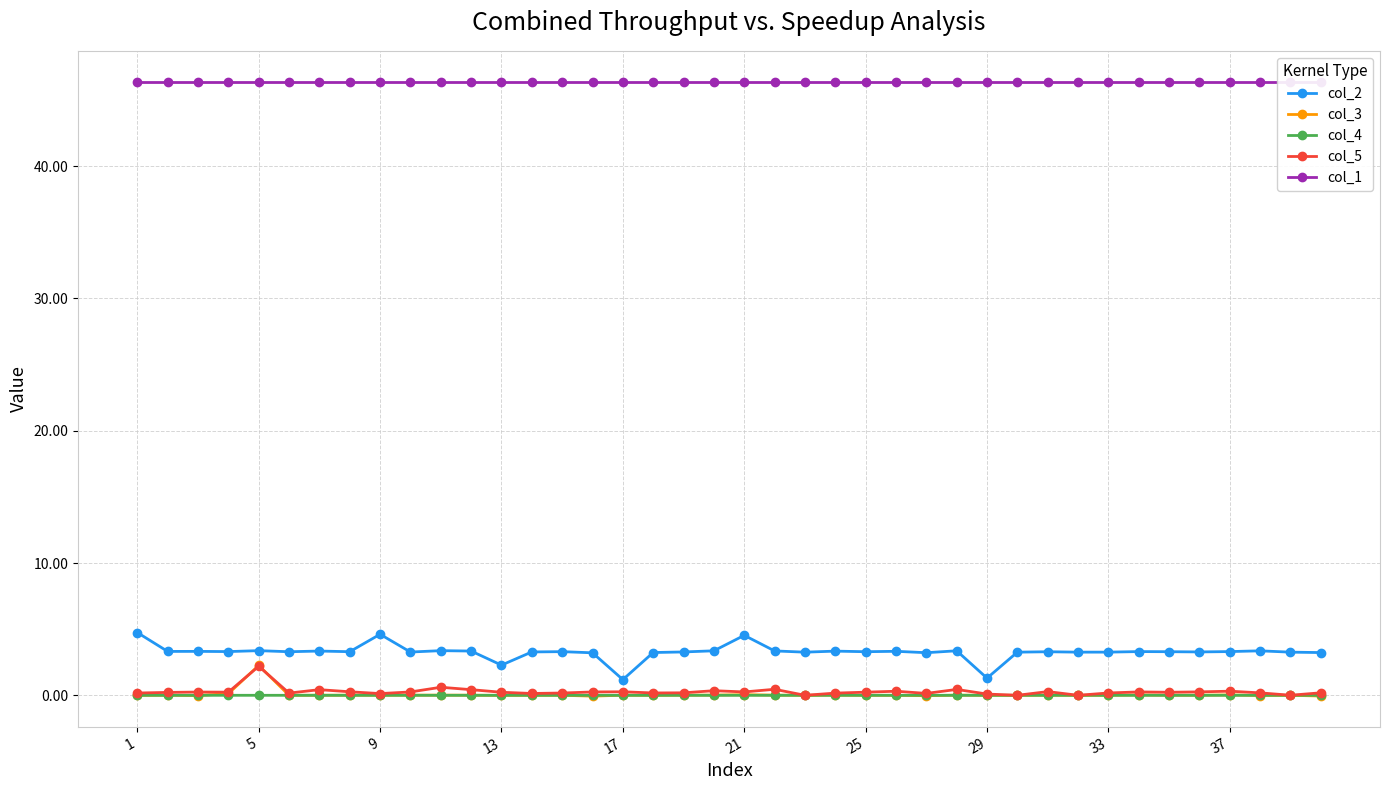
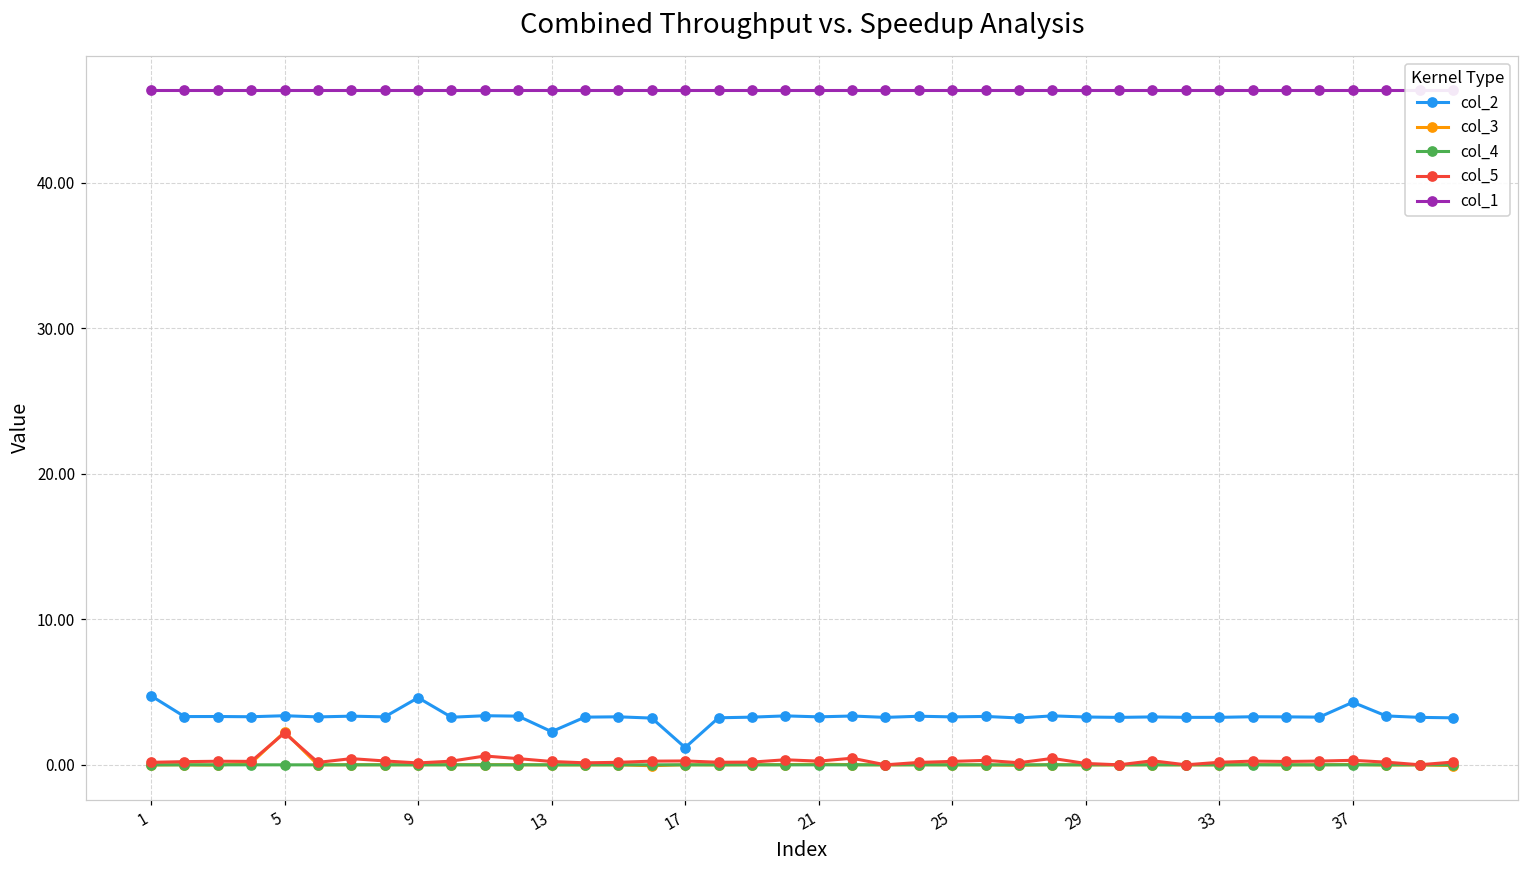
col_2, 21: 4.5 -> 3.3
col_2, 29: 1.3 -> 3.3
col_2, 37: 3.3 -> 4.3
